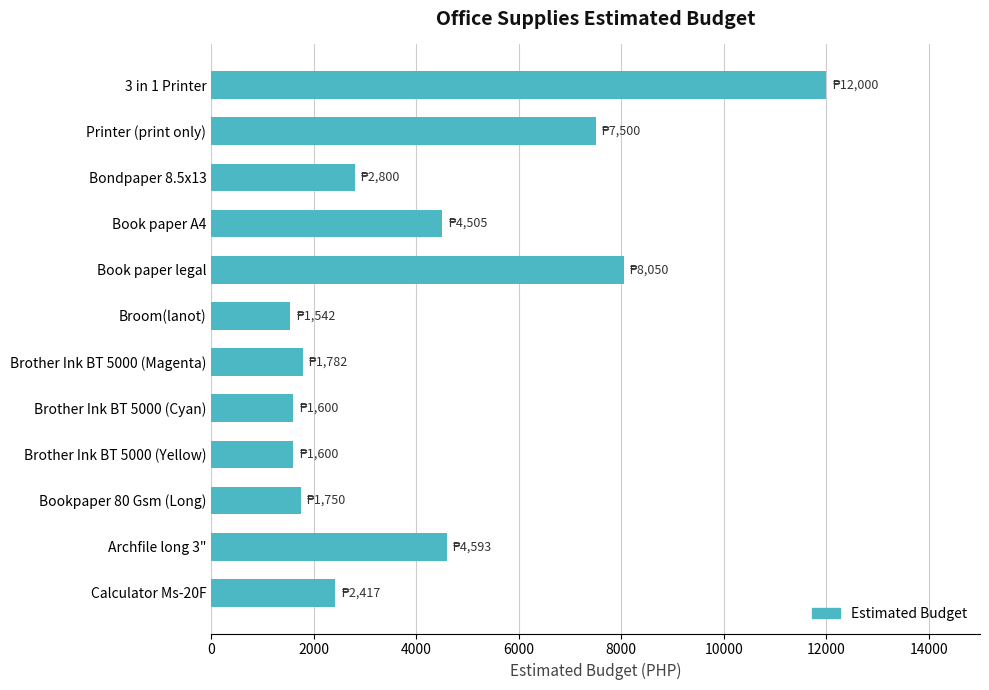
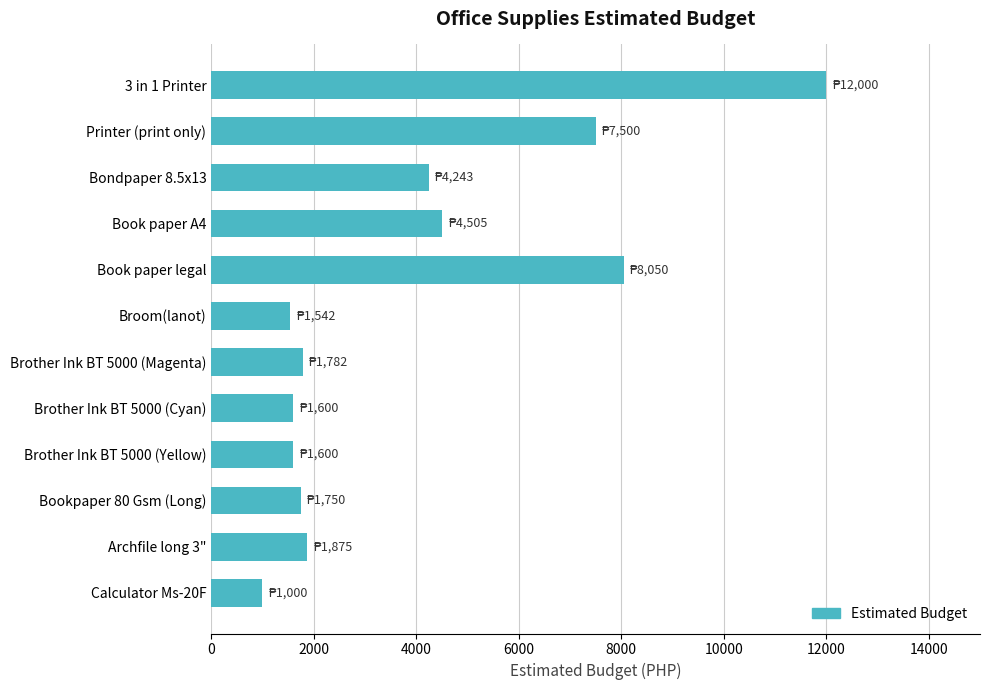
Bondpaper 8.5x13: 2,800 -> 4,243
Archfile long 3": 4,593 -> 1,875
Calculator Ms-20F: 2,417 -> 1,000
